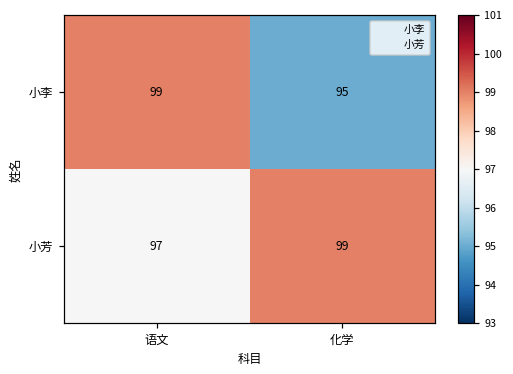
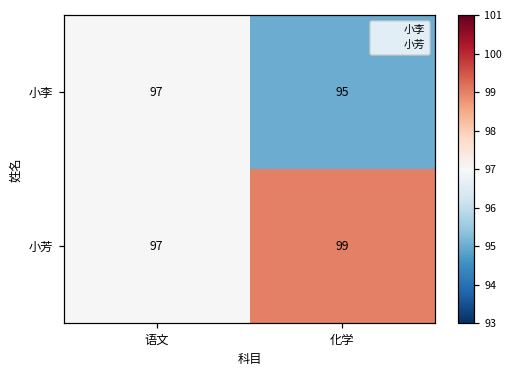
小李, 语文: 99 -> 97
